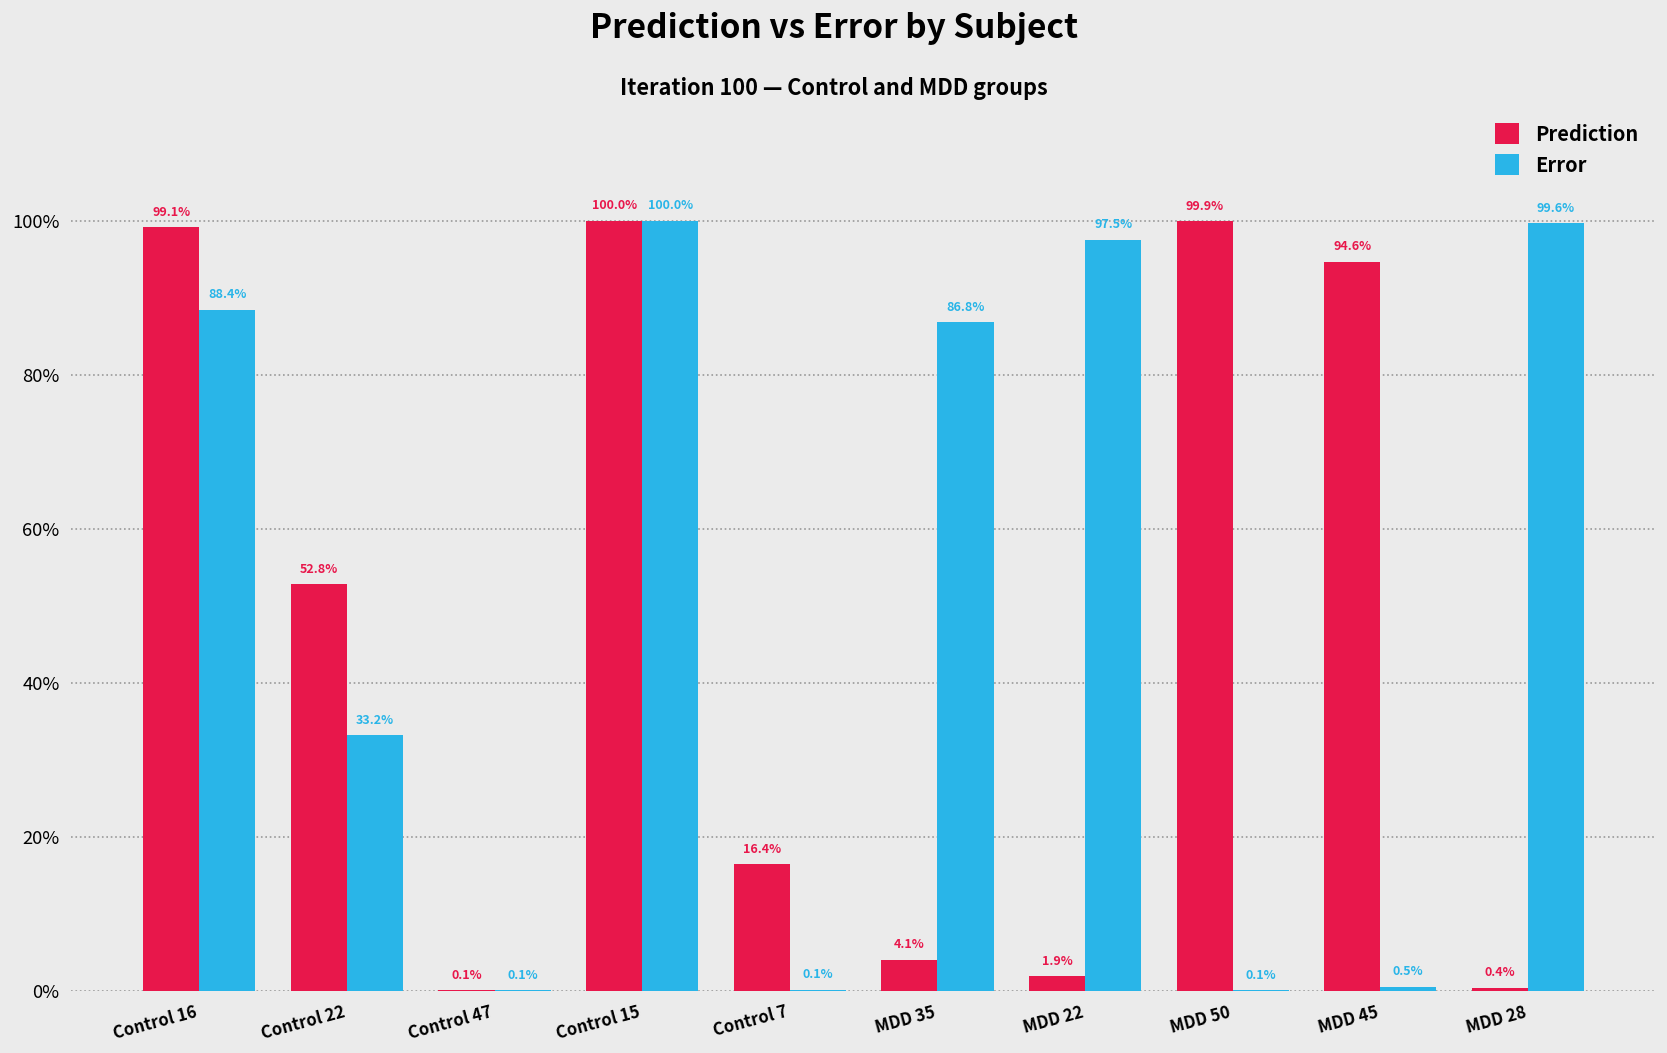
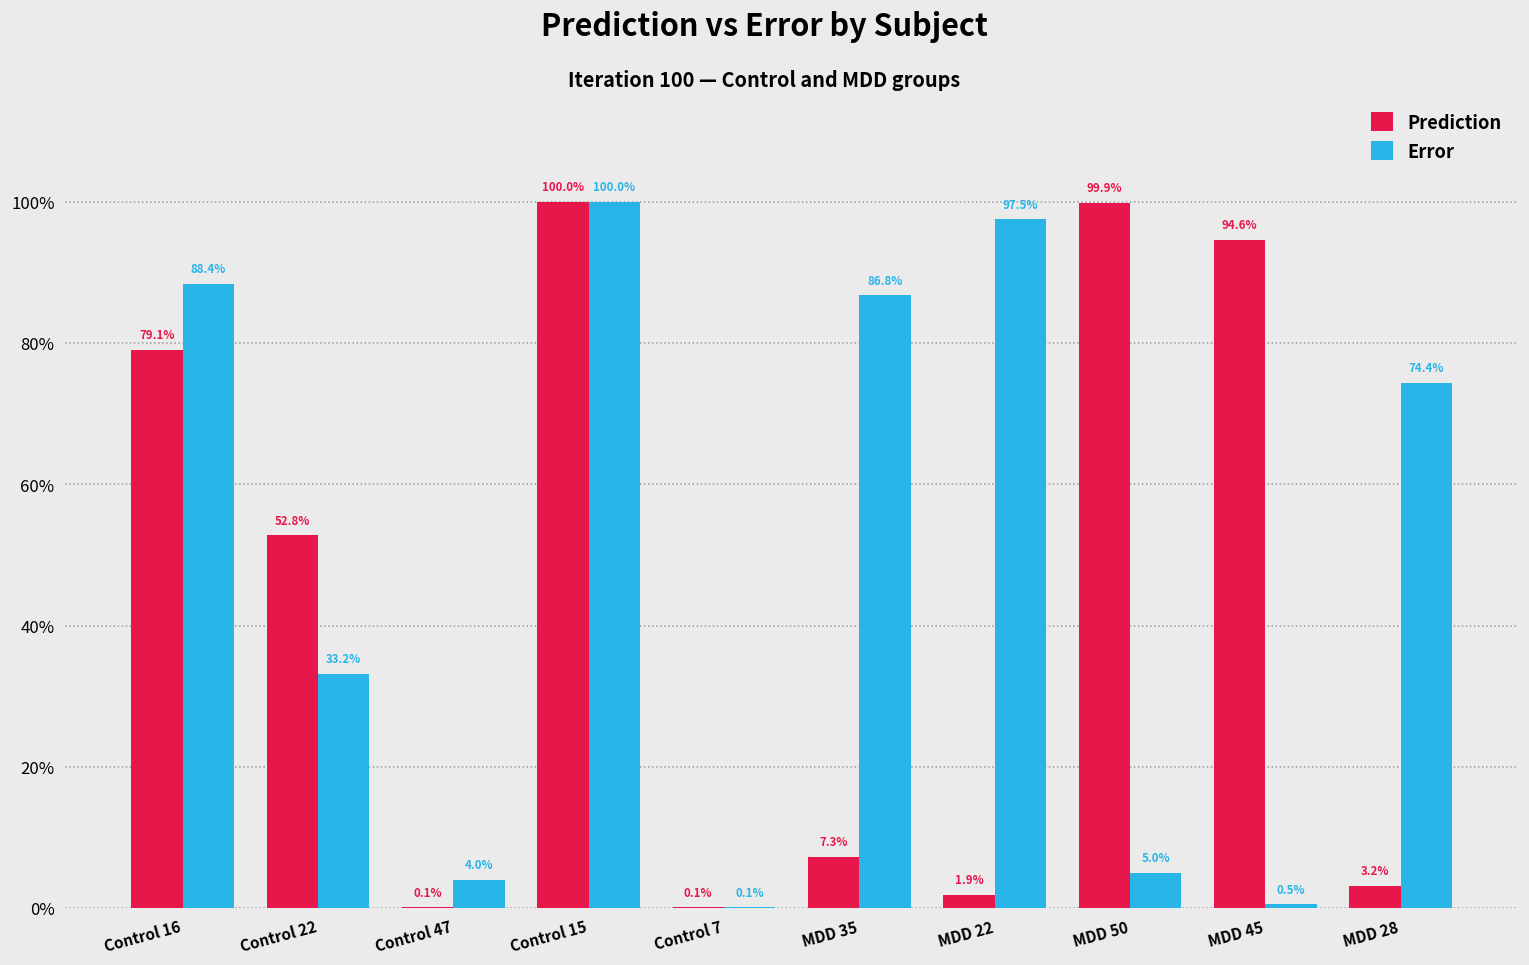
Prediction, Control 16: 99.1% -> 79.1%
Error, Control 47: 0.1% -> 4.0%
Prediction, Control 7: 16.4% -> 0.1%
Prediction, MDD 35: 4.1% -> 7.3%
Error, MDD 50: 0.1% -> 5.0%
Prediction, MDD 28: 0.4% -> 3.2%
Error, MDD 28: 99.6% -> 74.4%
